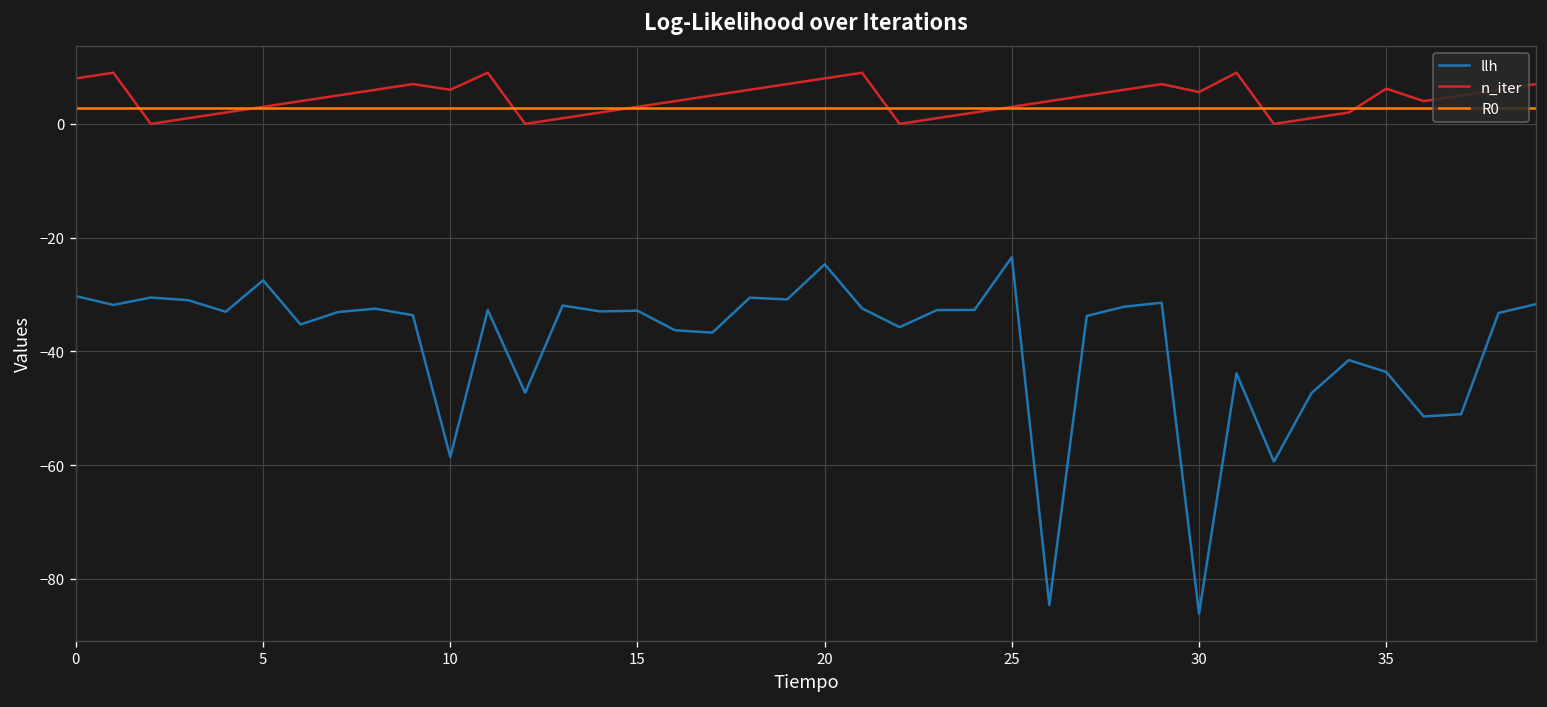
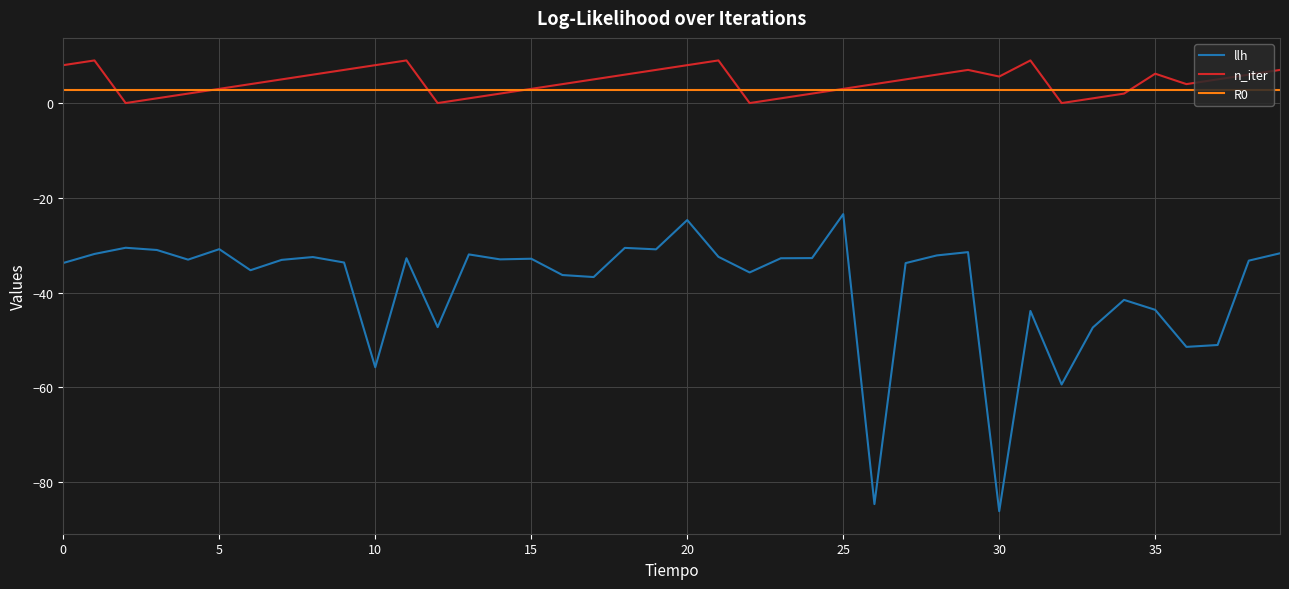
llh, 0: -30 -> -34
llh, 5: -28 -> -31
llh, 10: -59 -> -56
n_iter, 10: 6 -> 8
